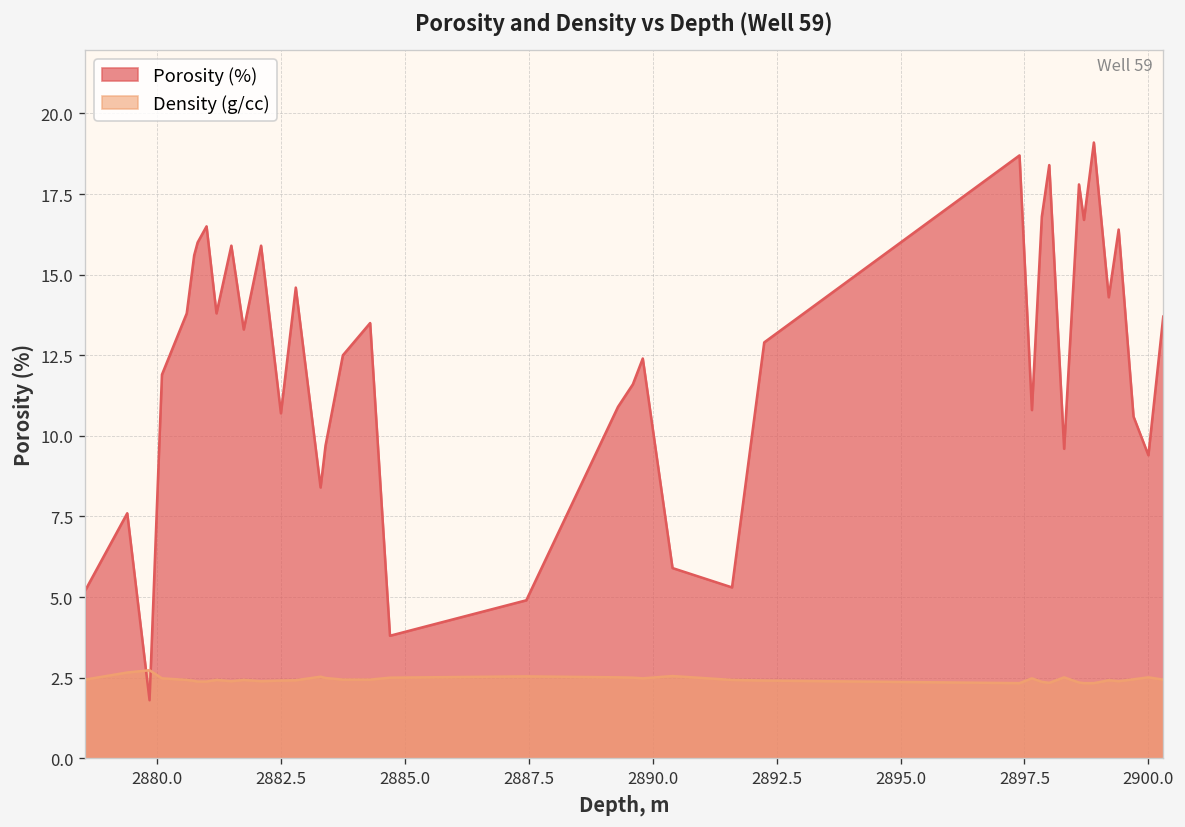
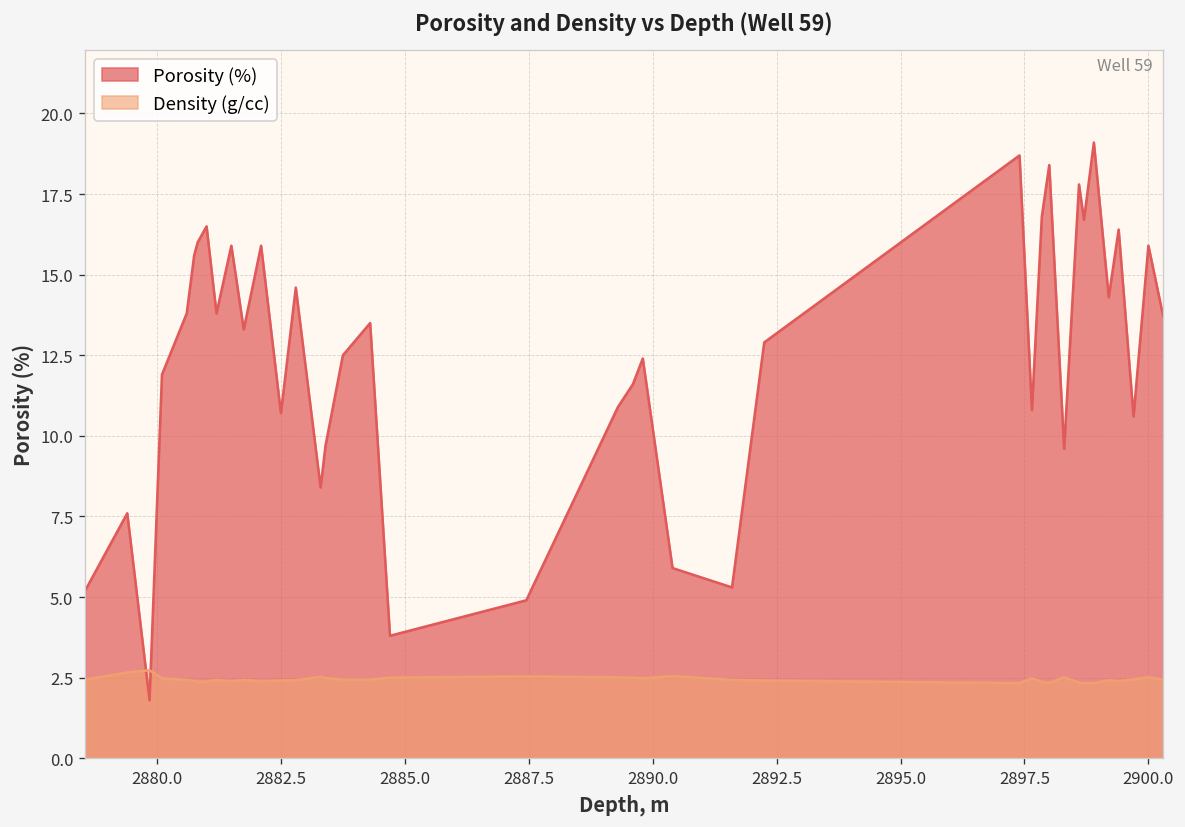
Porosity (%), 2900.0: 9.4 -> 15.9
